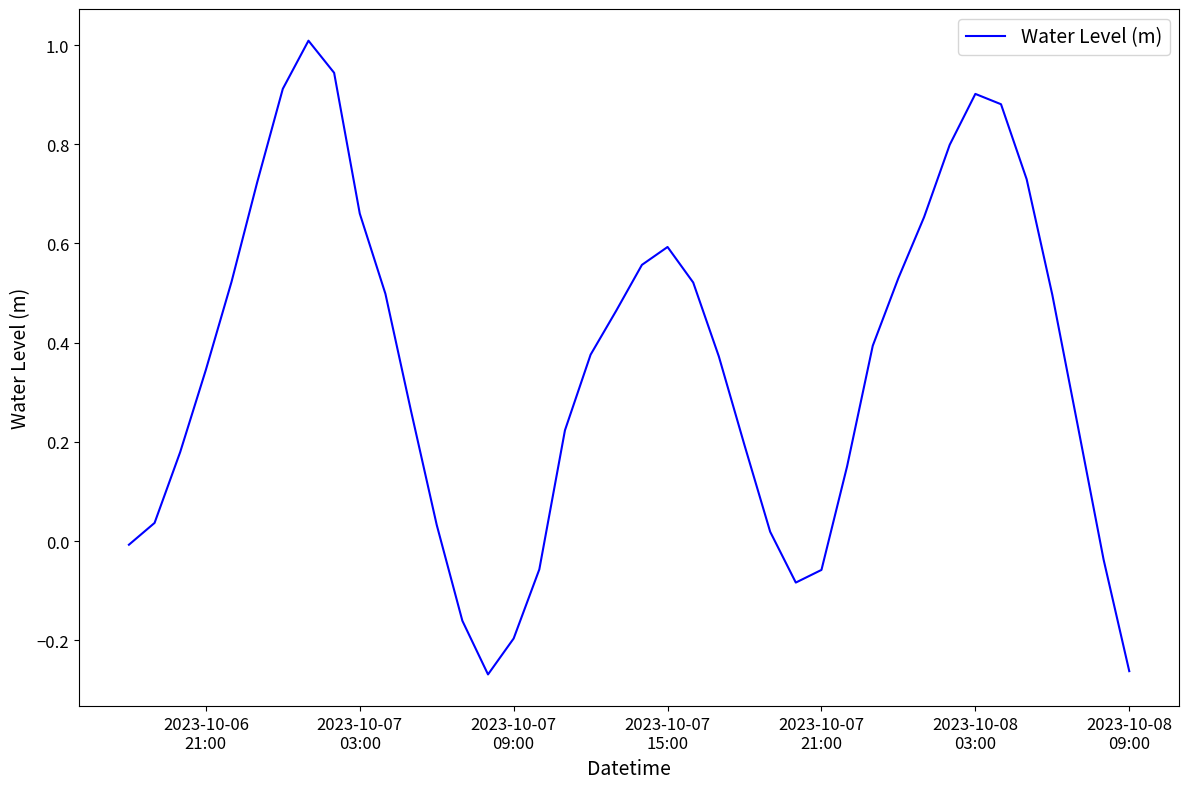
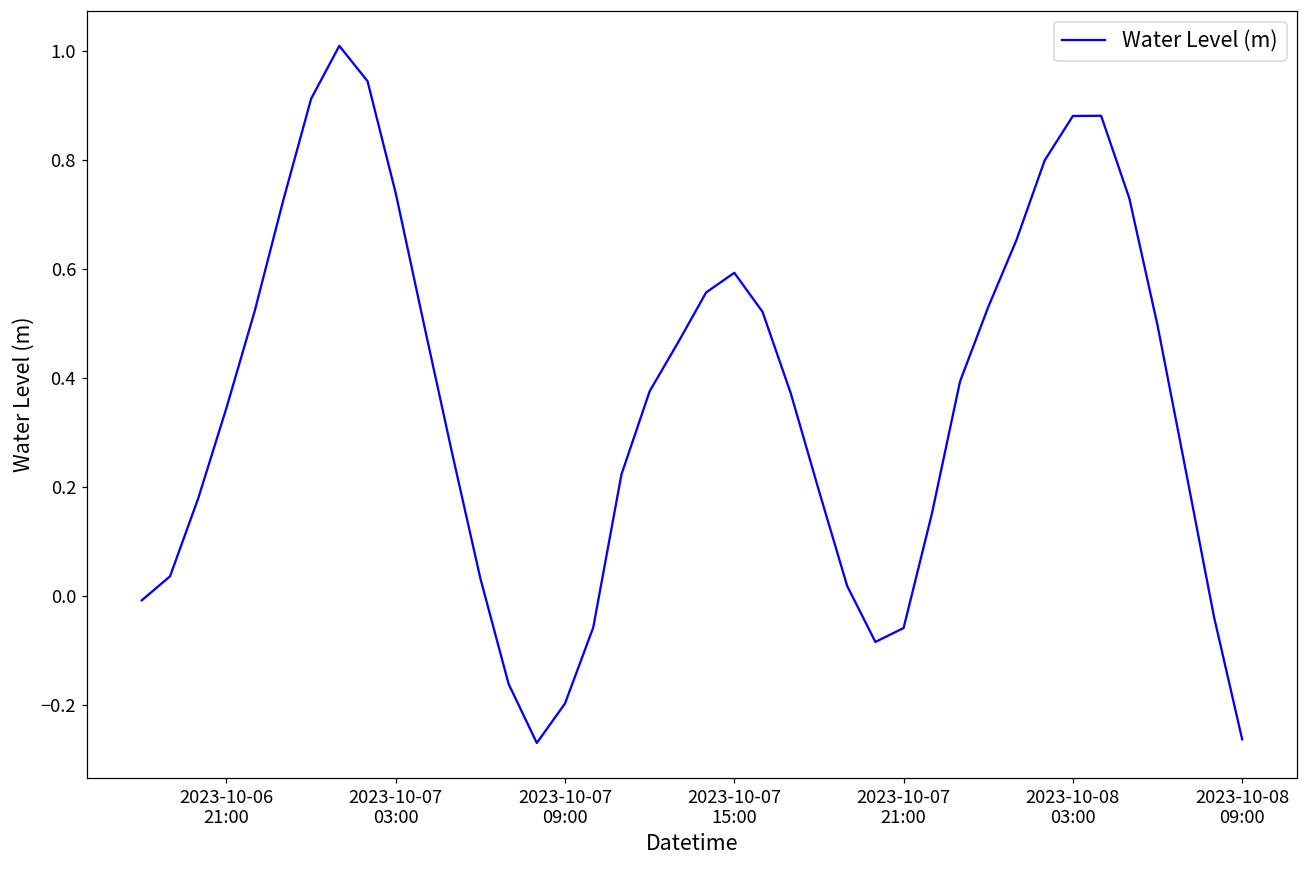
2023-10-07 03:00: 0.66 -> 0.74
2023-10-08 03:00: 0.90 -> 0.88
